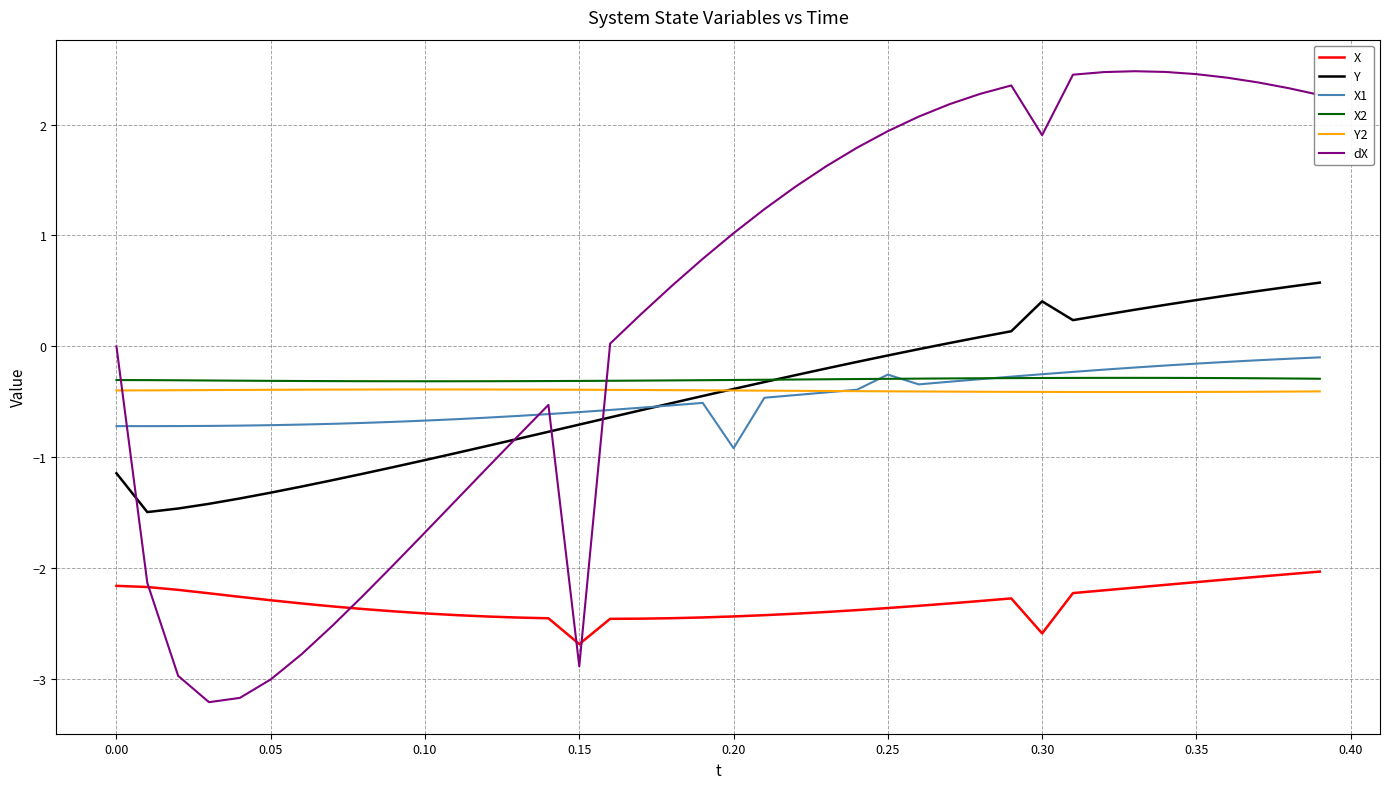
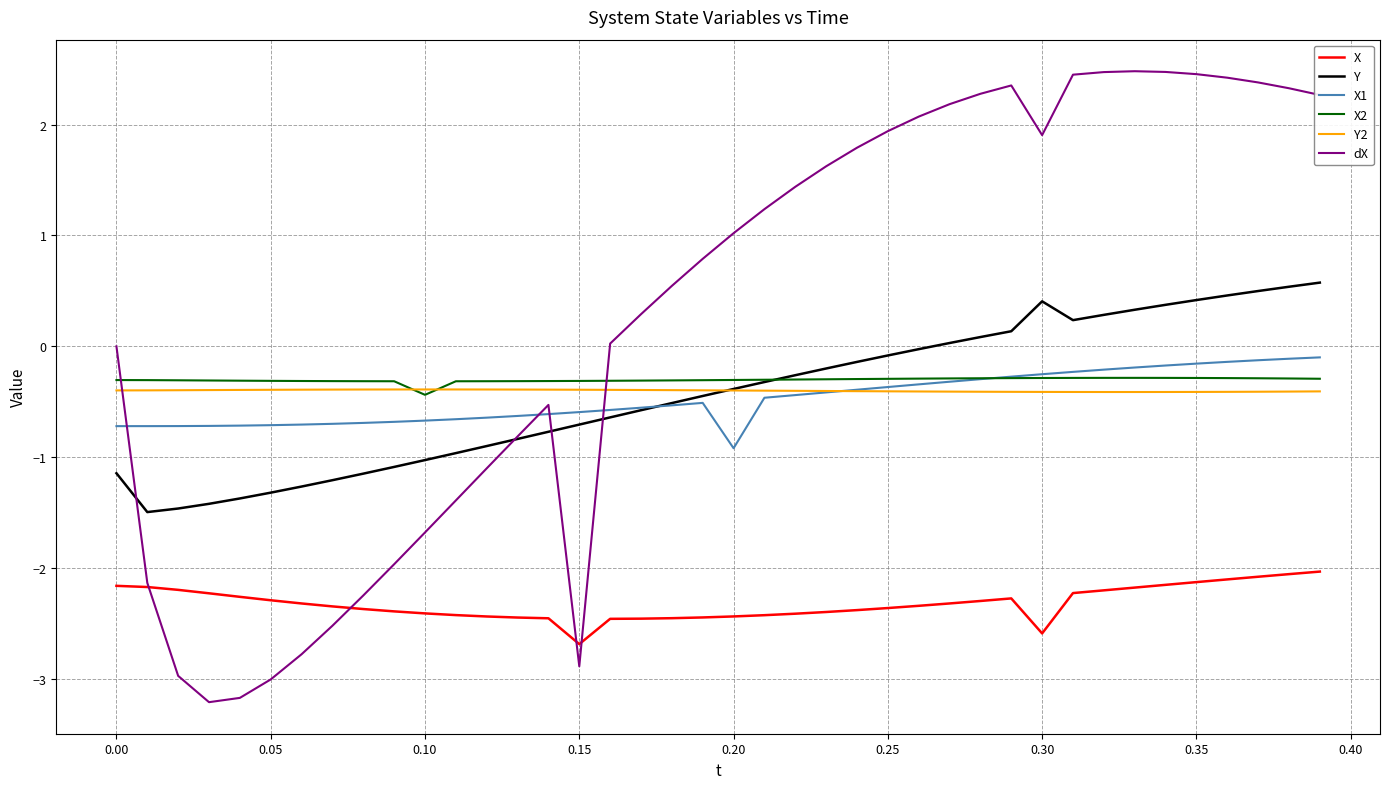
X2, 0.10: -0.31 -> -0.44
X1, 0.25: -0.25 -> -0.37
